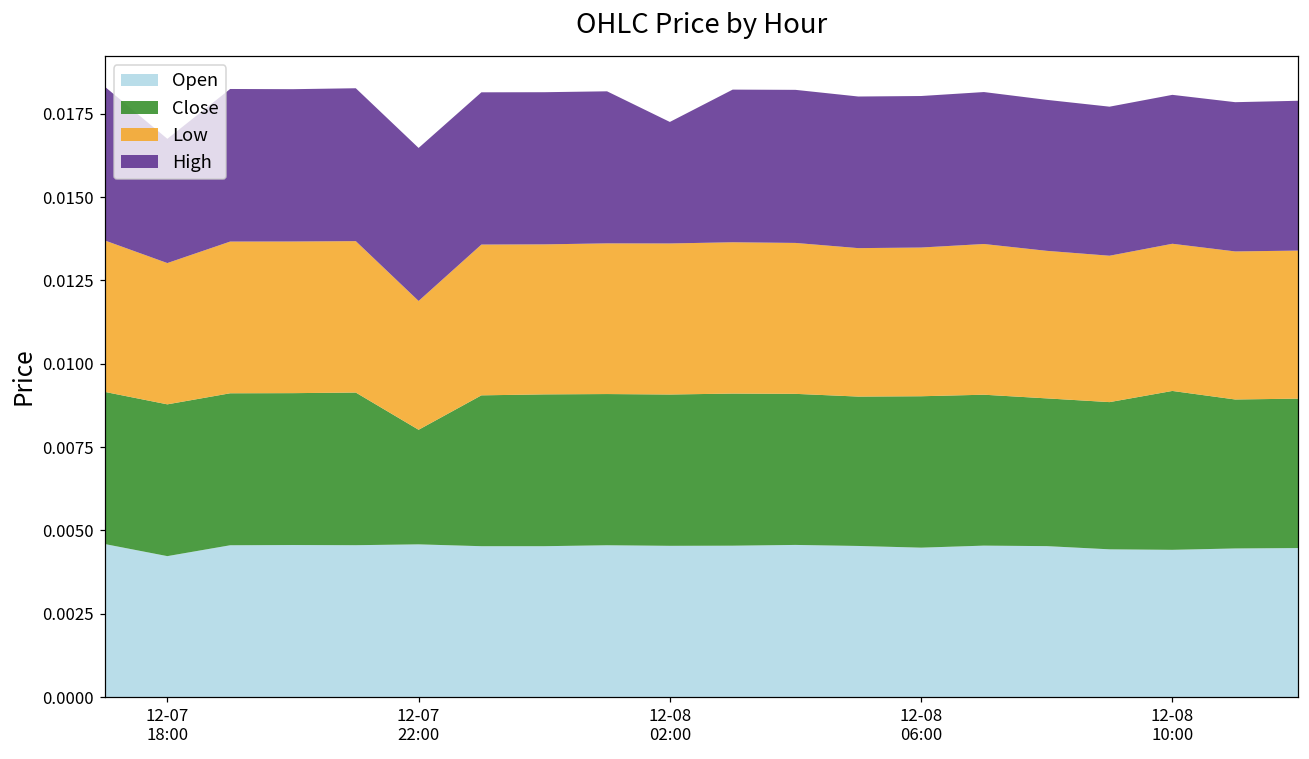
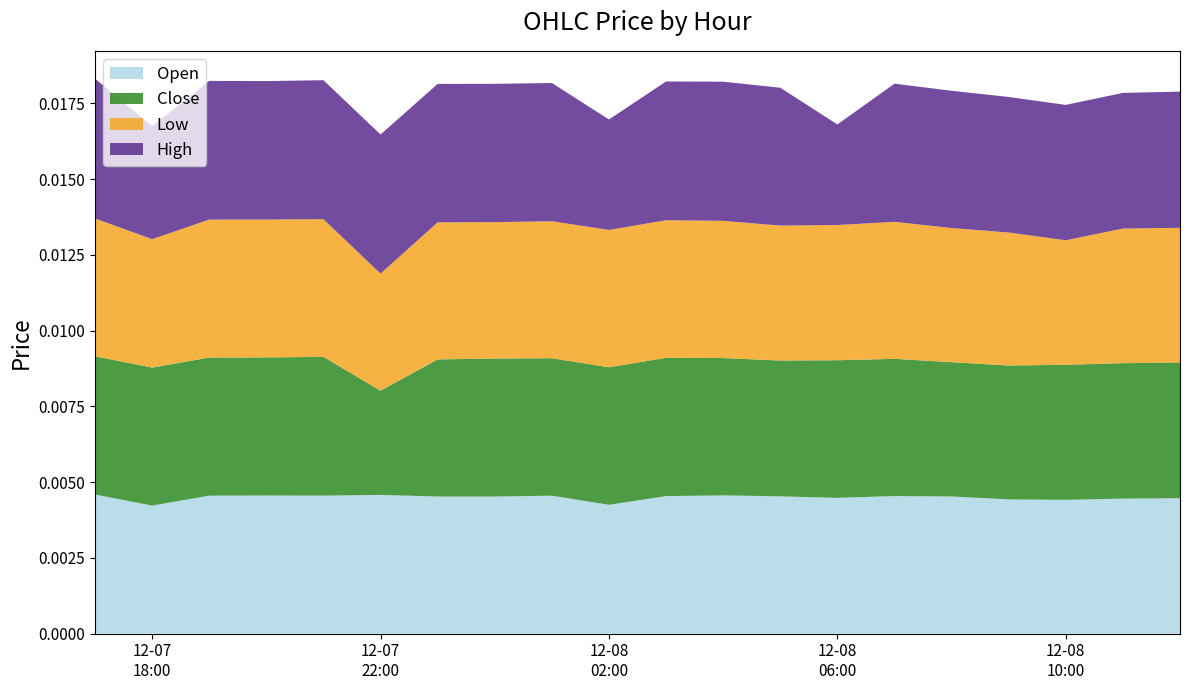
Open, 12-08 02:00: 0.0045 -> 0.0043
High, 12-08 06:00: 0.0045 -> 0.0033
Close, 12-08 10:00: 0.0048 -> 0.0045
Low, 12-08 10:00: 0.0044 -> 0.0041
